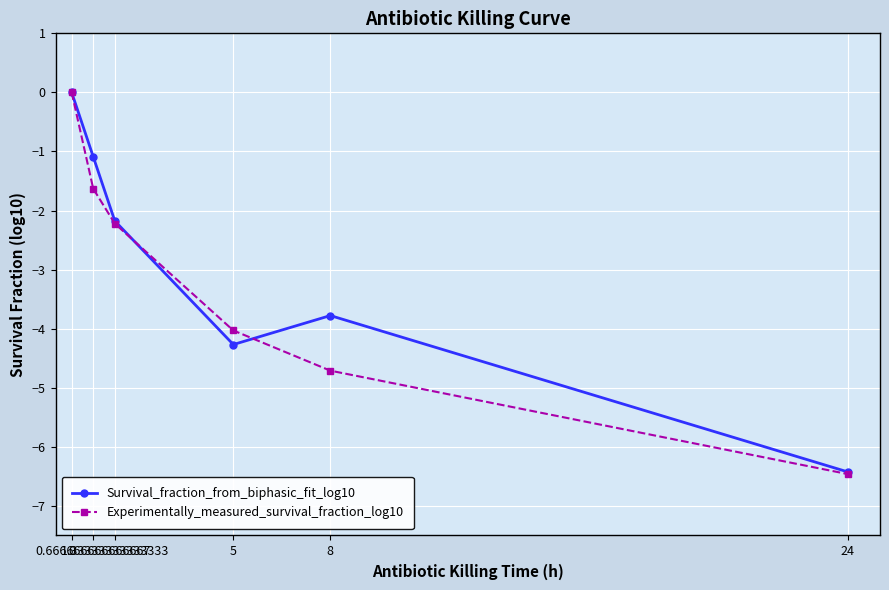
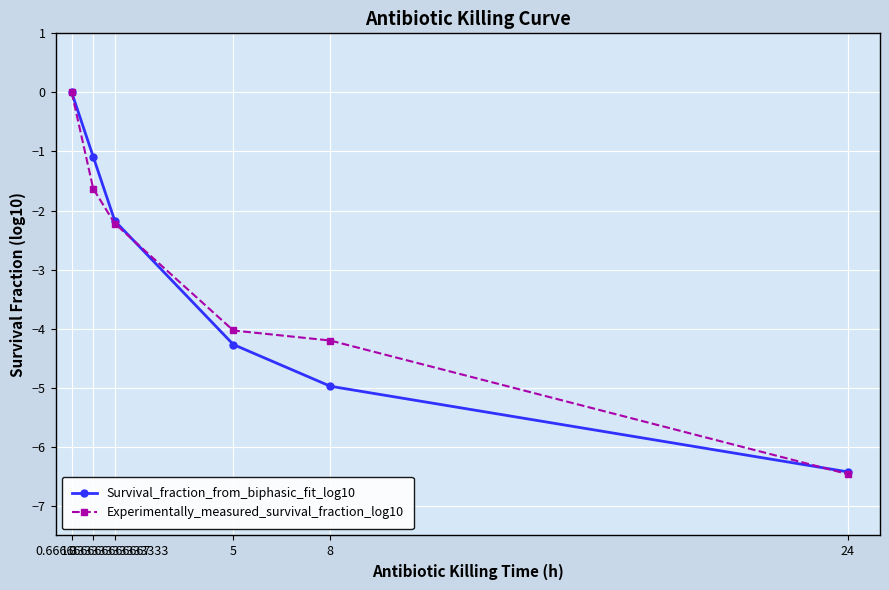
Survival_fraction_from_biphasic_fit_log10, 8: -3.8 -> -5.0
Experimentally_measured_survival_fraction_log10, 8: -4.7 -> -4.2
